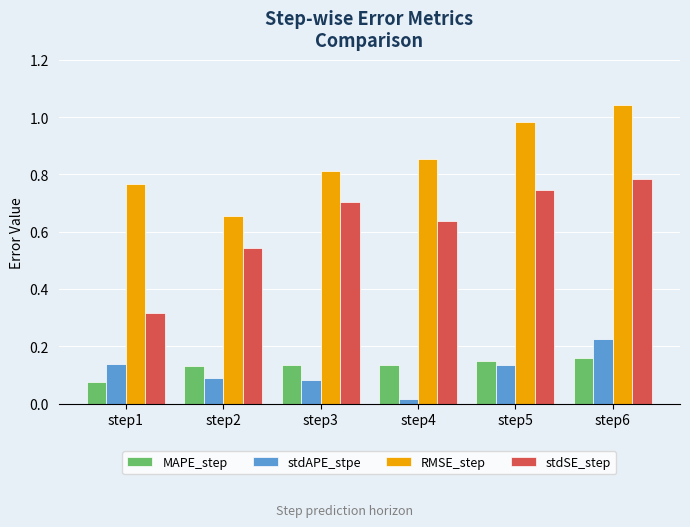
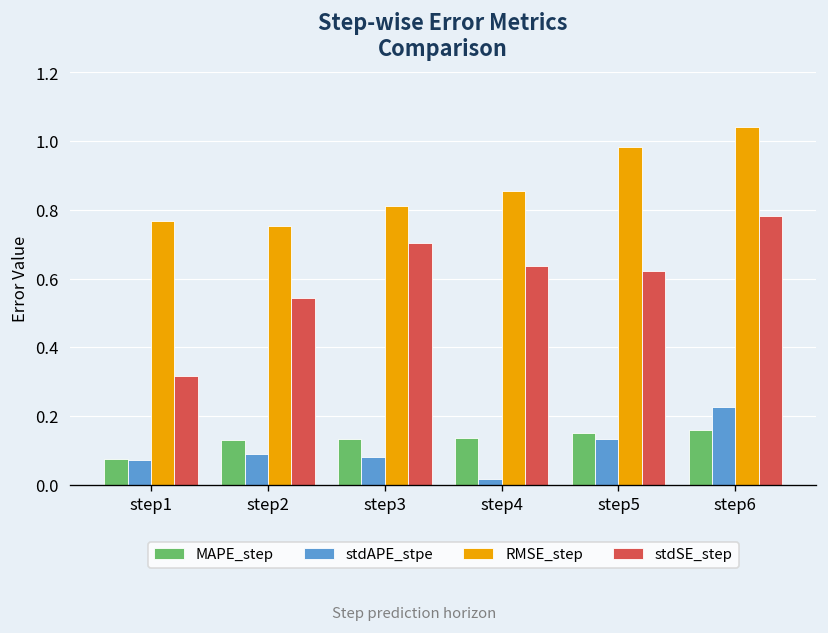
stdAPE_stpe, step1: 0.14 -> 0.07
RMSE_step, step2: 0.66 -> 0.75
stdSE_step, step5: 0.74 -> 0.62
